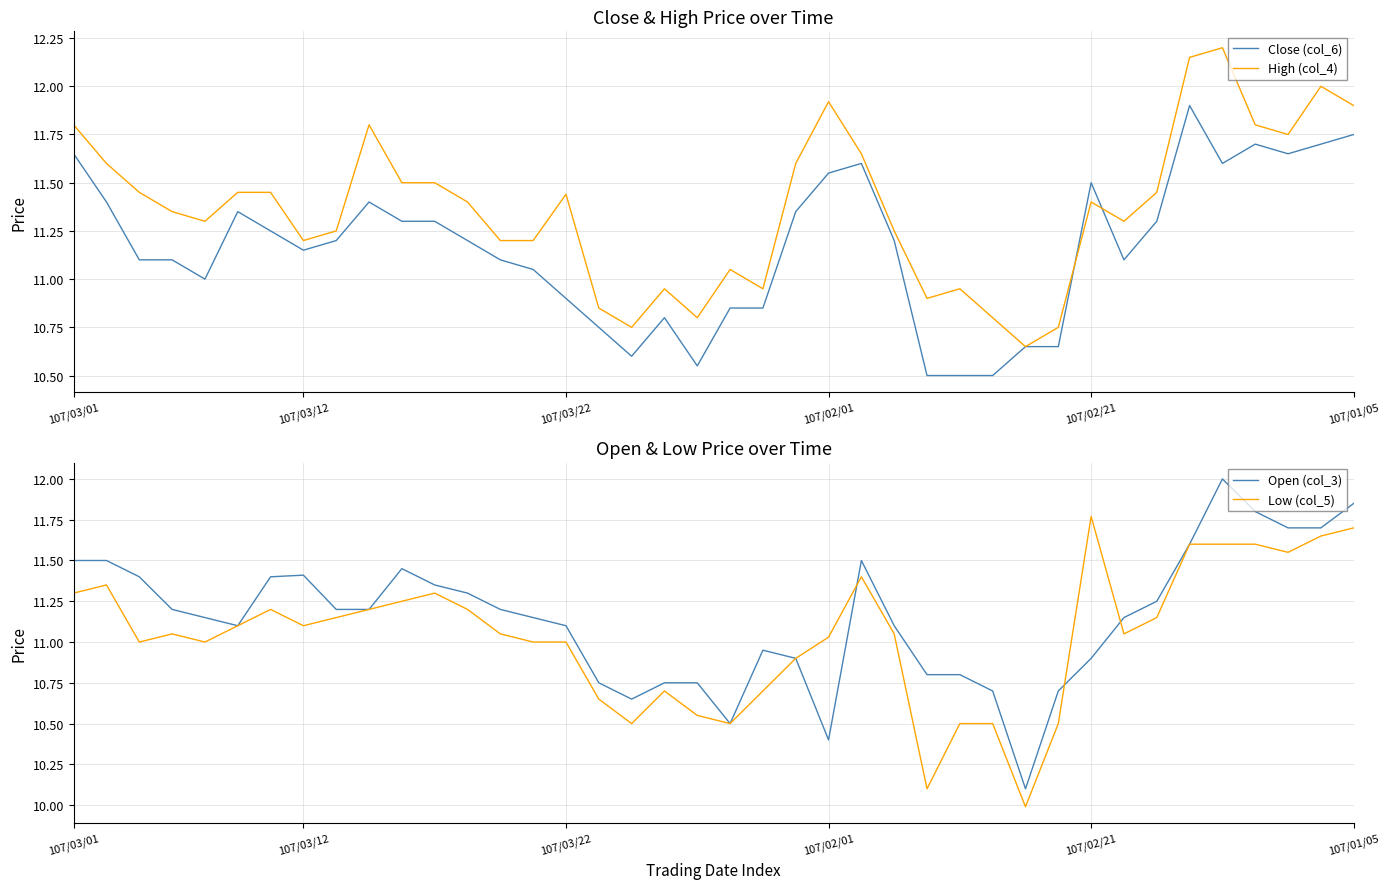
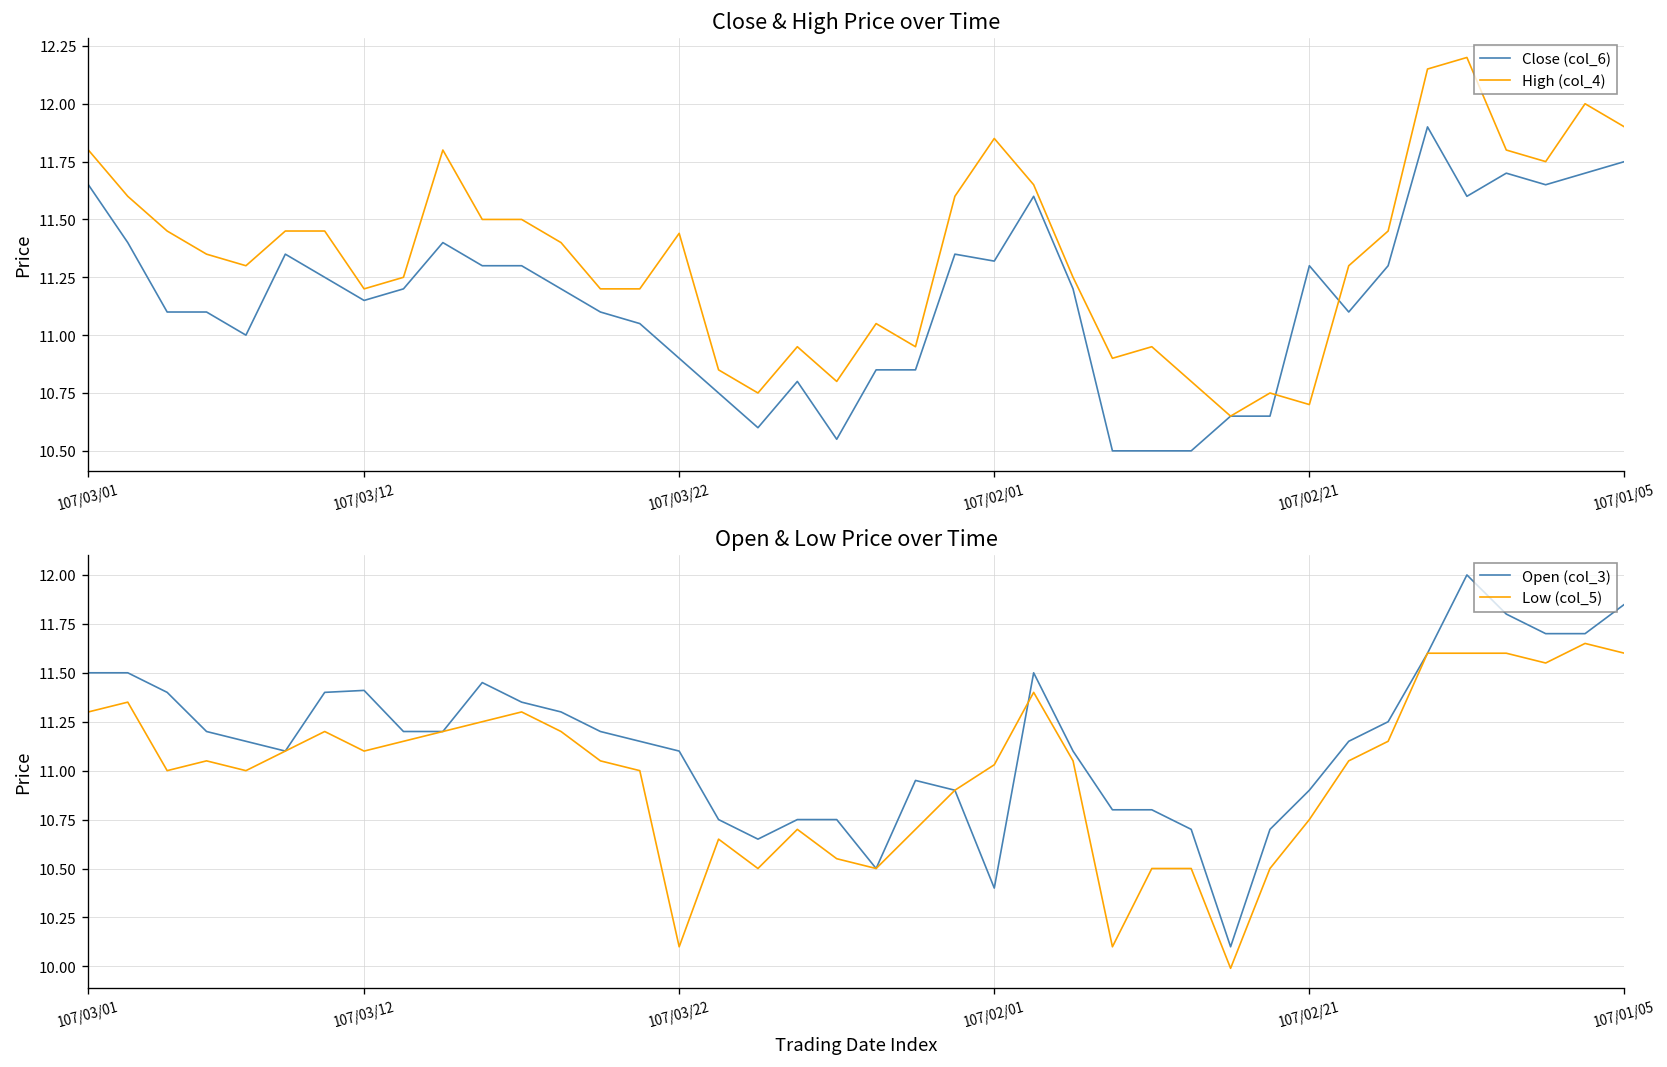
Close & High Price over Time, Close (col_6), 107/02/01: 11.55 -> 11.32
Close & High Price over Time, High (col_4), 107/02/01: 11.92 -> 11.85
Close & High Price over Time, Close (col_6), 107/02/21: 11.5 -> 11.3
Close & High Price over Time, High (col_4), 107/02/21: 11.4 -> 10.7
Open & Low Price over Time, Low (col_5), 107/03/22: 11.0 -> 10.1
Open & Low Price over Time, Low (col_5), 107/02/21: 11.77 -> 10.75
Open & Low Price over Time, Low (col_5), 107/01/05: 11.7 -> 11.6
